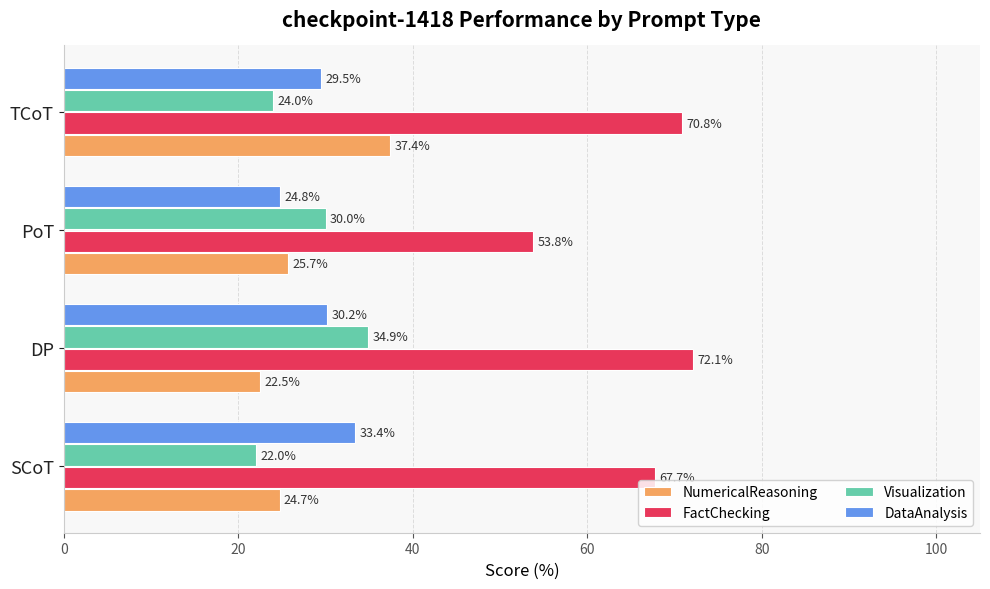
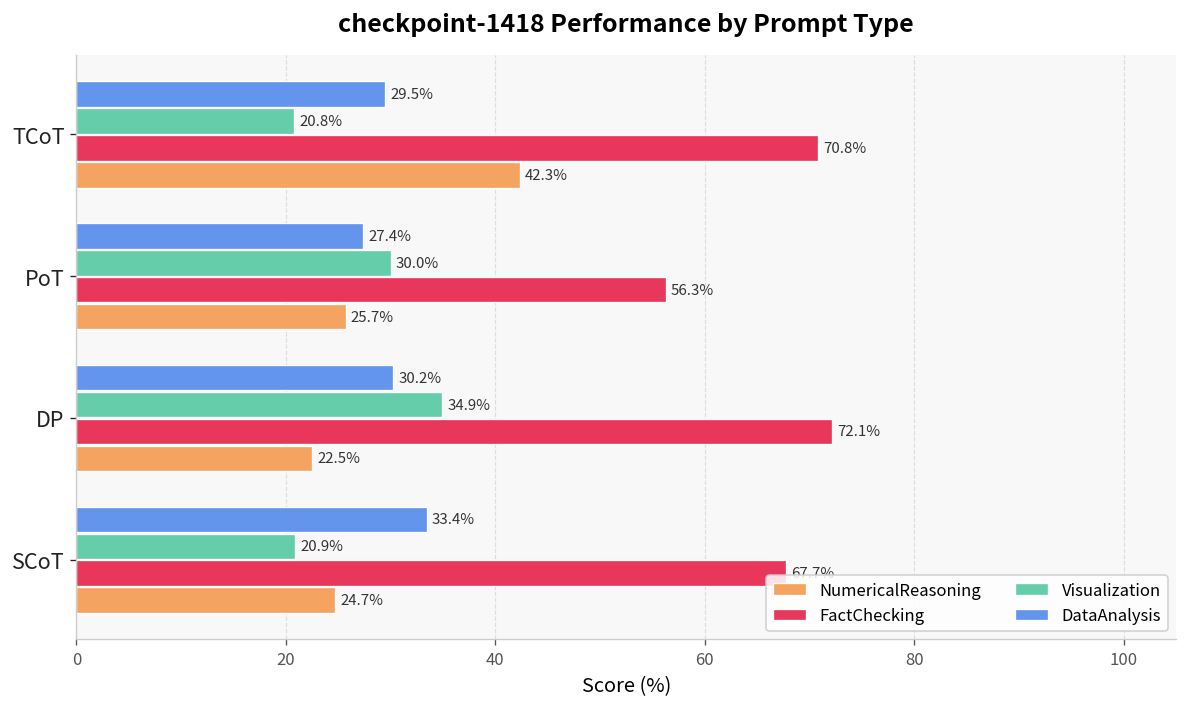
Visualization, TCoT: 24.0% -> 20.8%
NumericalReasoning, TCoT: 37.4% -> 42.3%
DataAnalysis, PoT: 24.8% -> 27.4%
FactChecking, PoT: 53.8% -> 56.3%
Visualization, SCoT: 22.0% -> 20.9%
